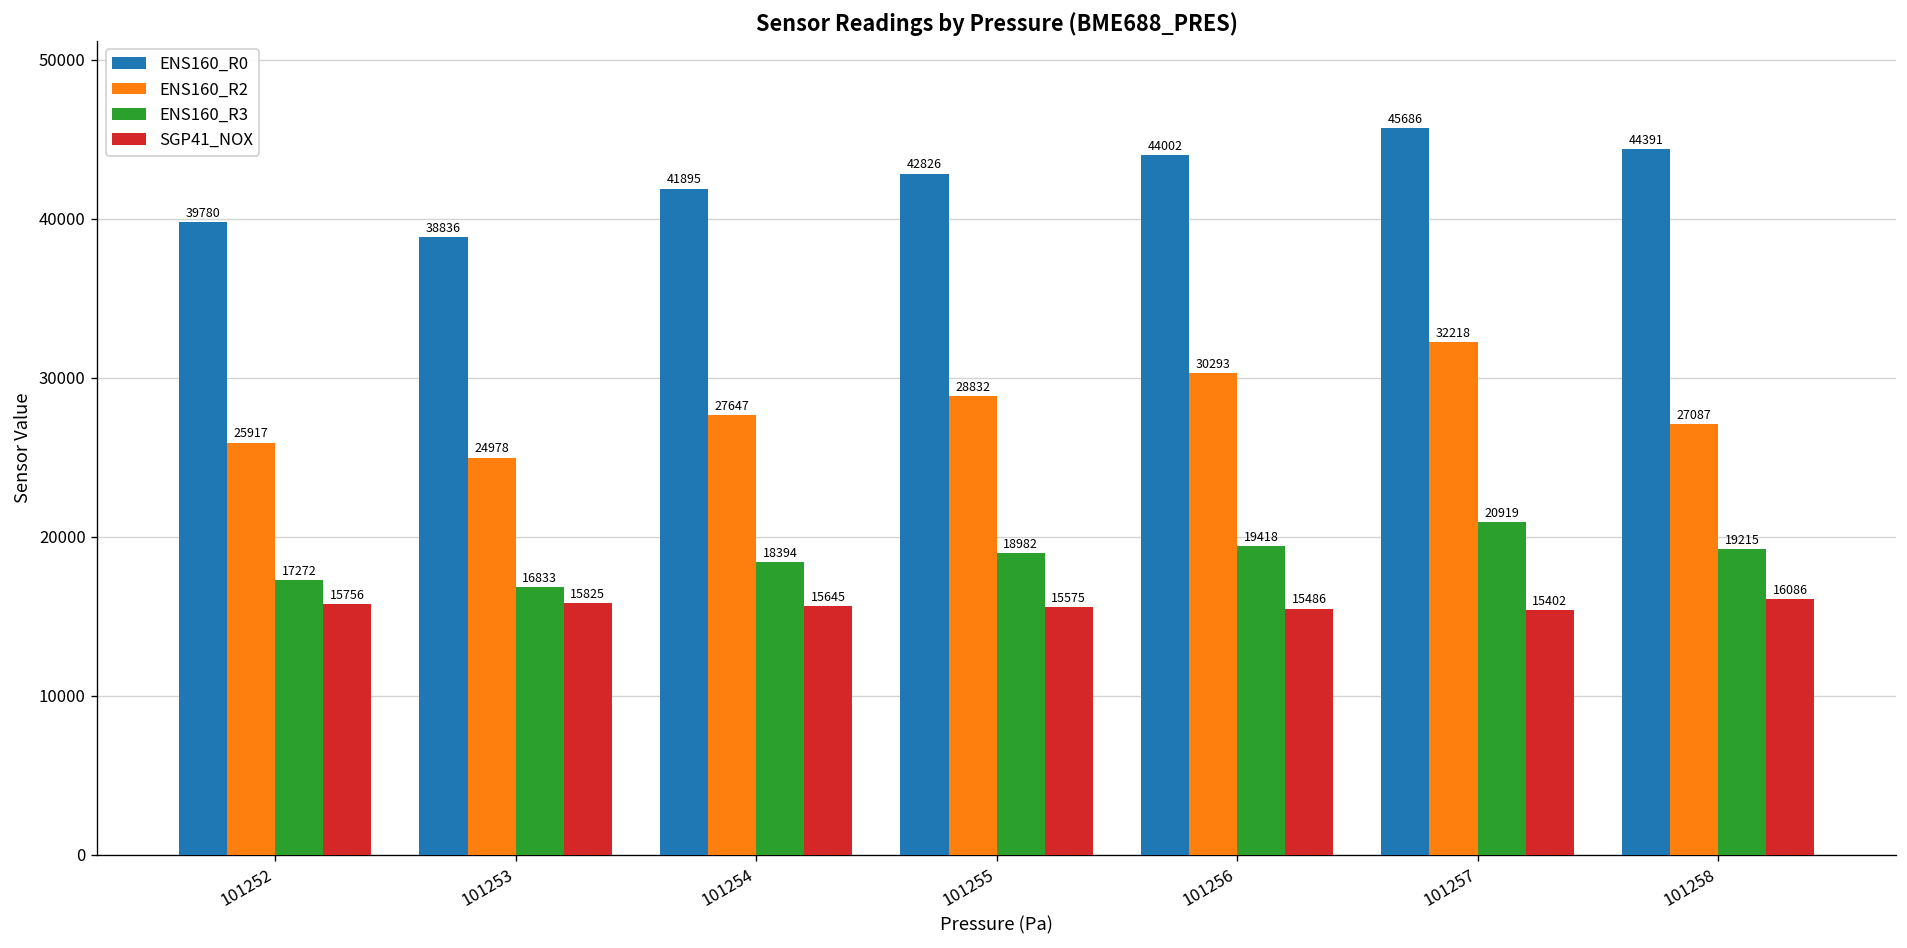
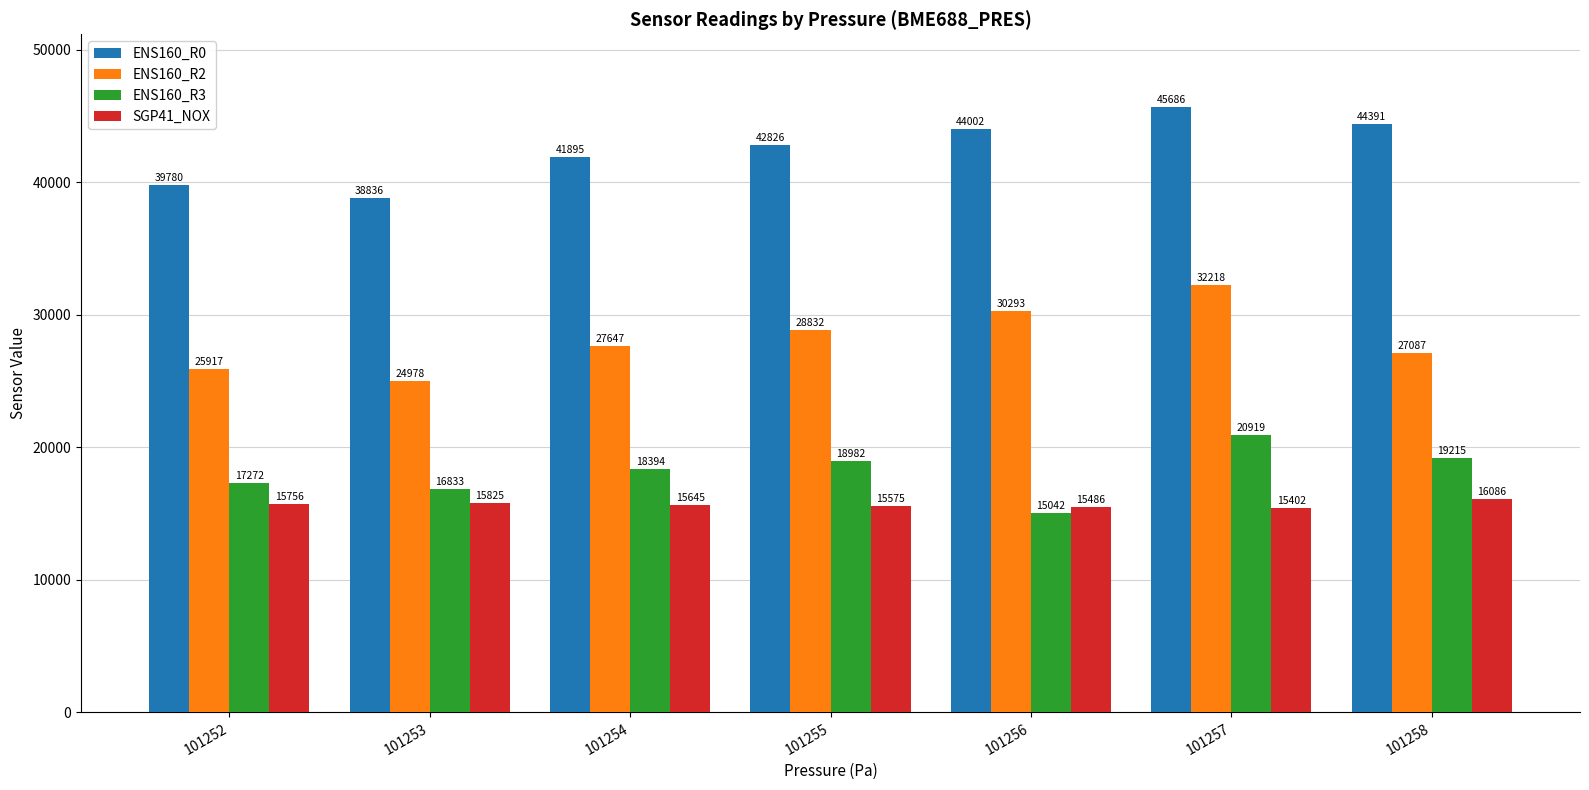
ENS160_R3, 101256: 19418 -> 15042
